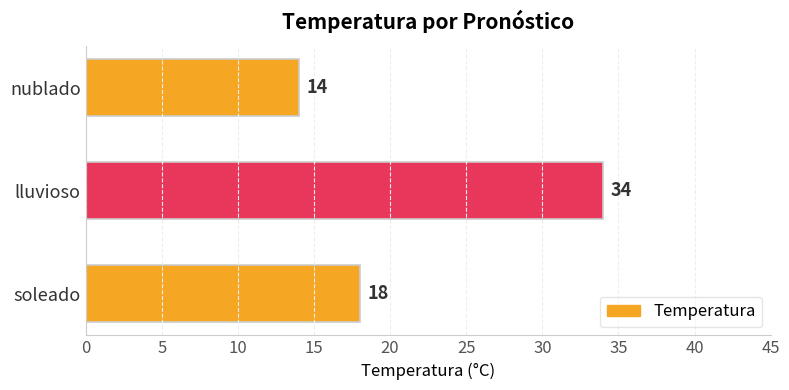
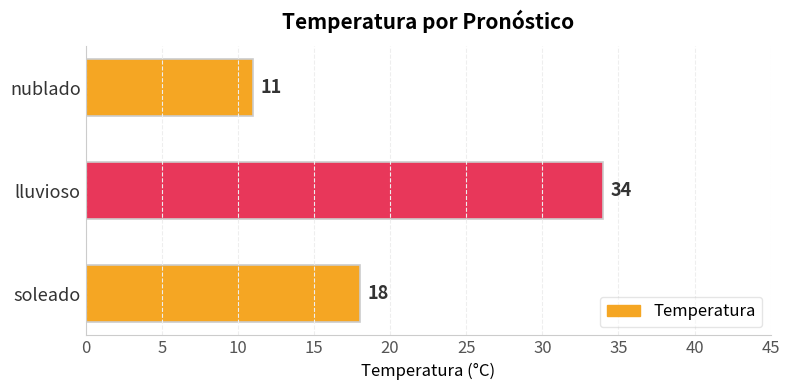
nublado: 14 -> 11
